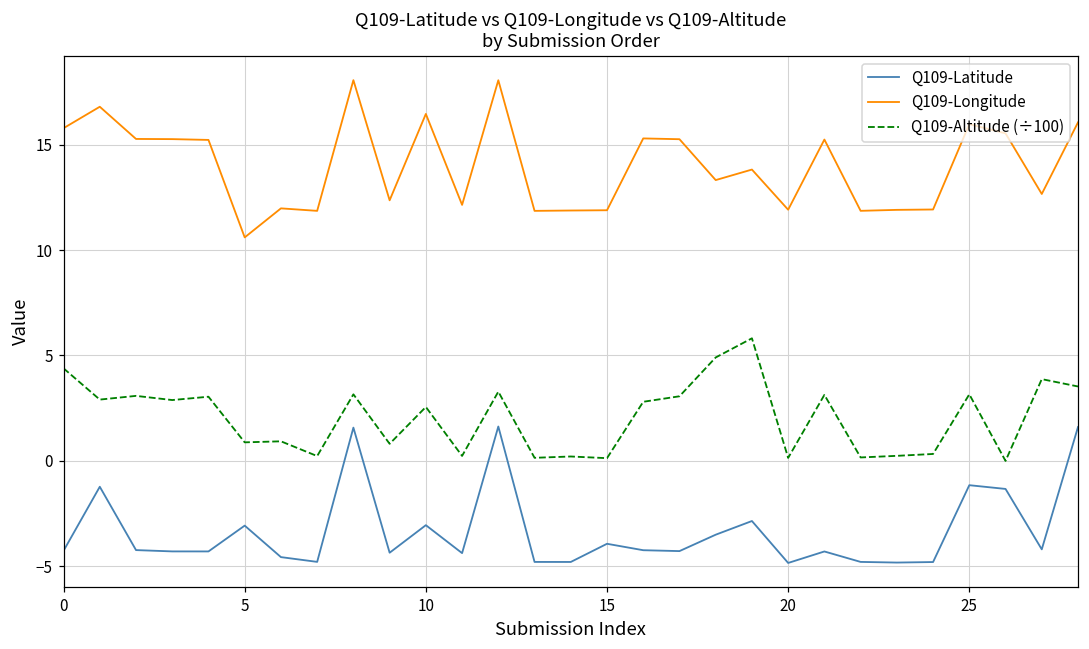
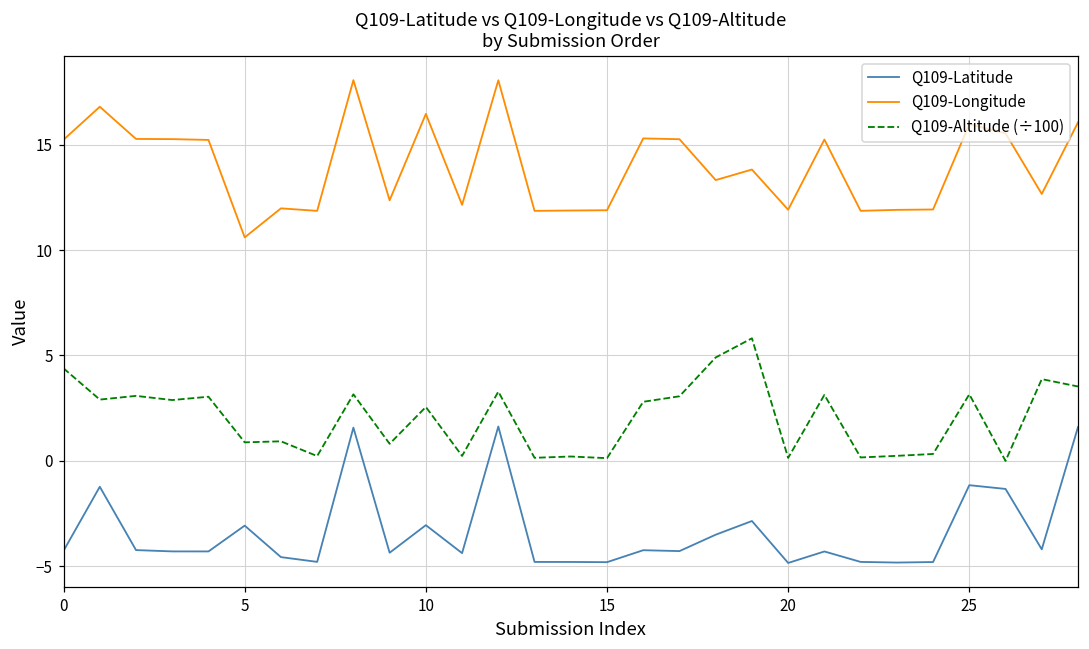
Q109-Longitude, 0: 15.8 -> 15.2
Q109-Latitude, 15: -3.9 -> -4.8
